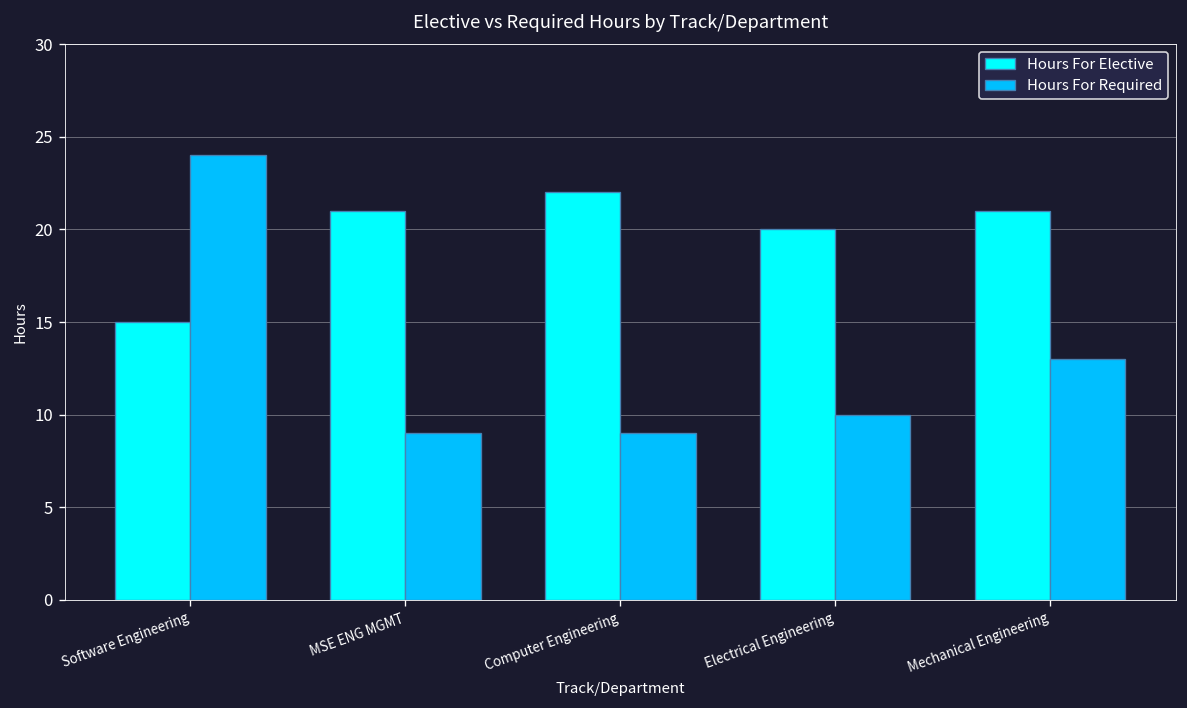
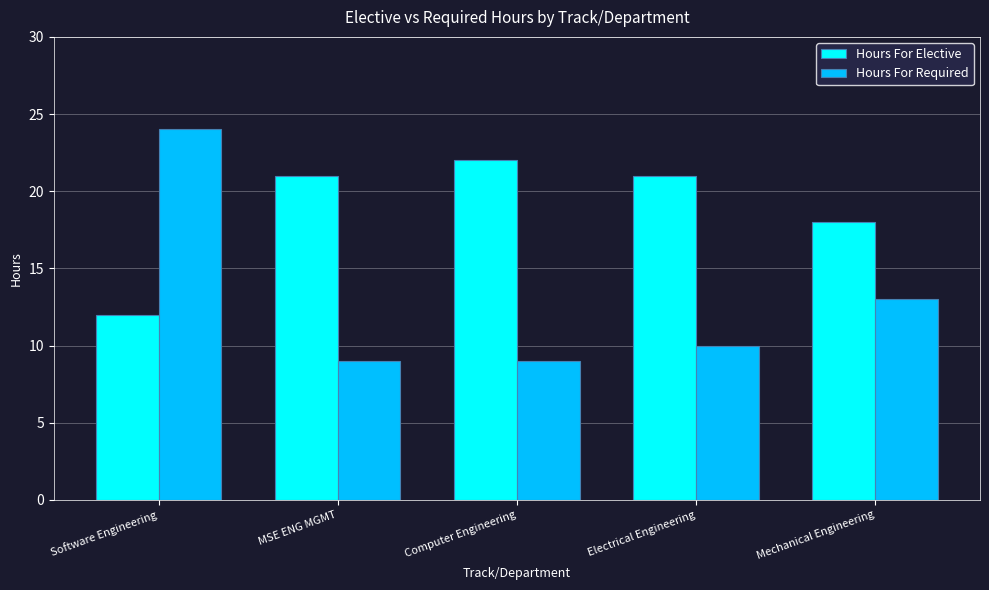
Hours For Elective, Software Engineering: 15 -> 12
Hours For Elective, Electrical Engineering: 20 -> 21
Hours For Elective, Mechanical Engineering: 21 -> 18
